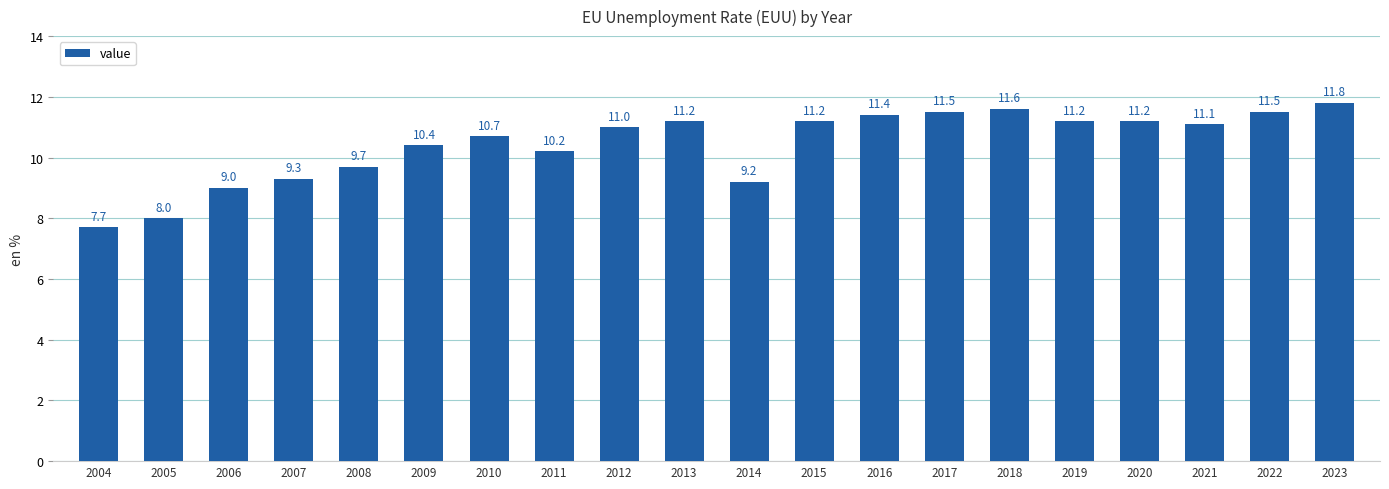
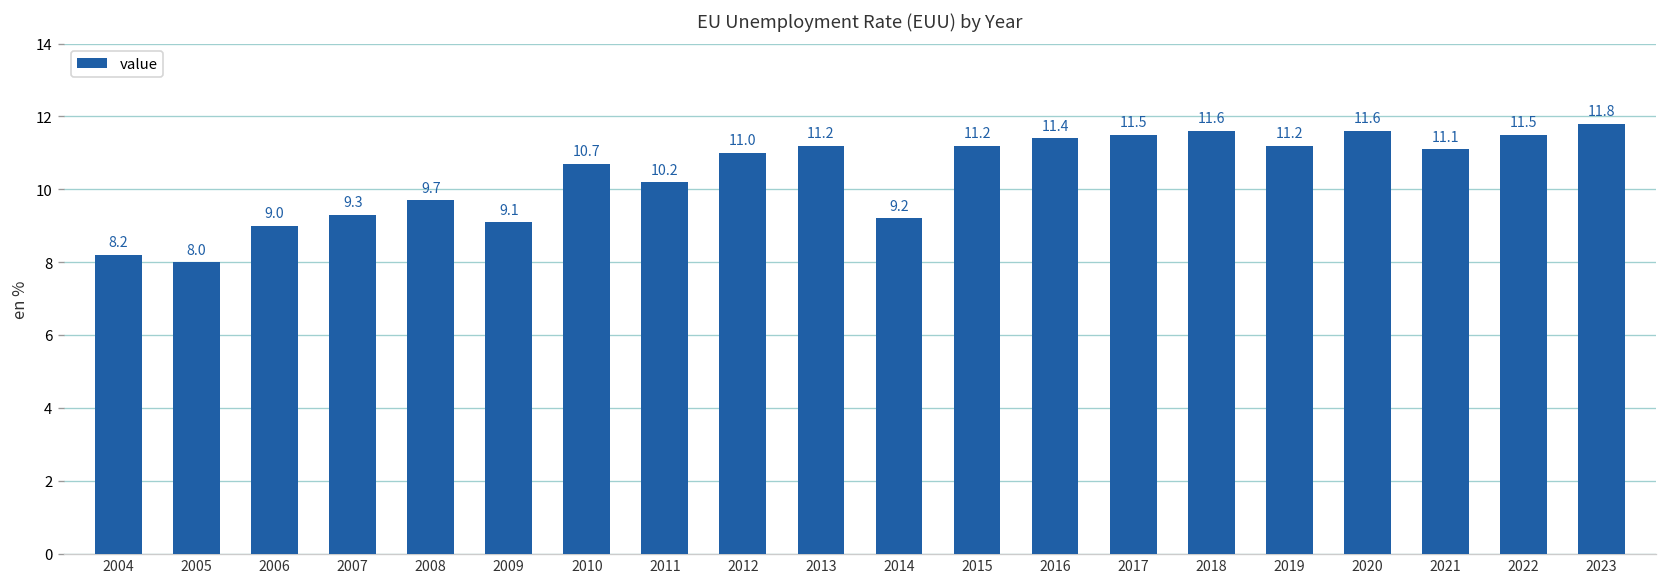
2004: 7.7 -> 8.2
2009: 10.4 -> 9.1
2020: 11.2 -> 11.6
